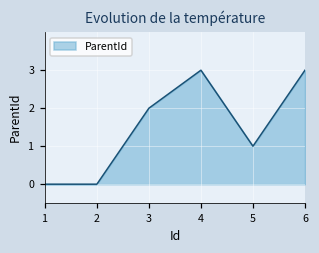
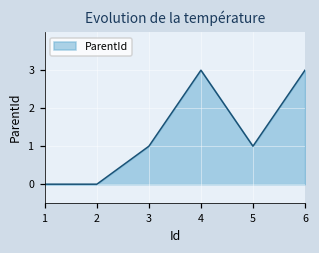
3: 2 -> 1
